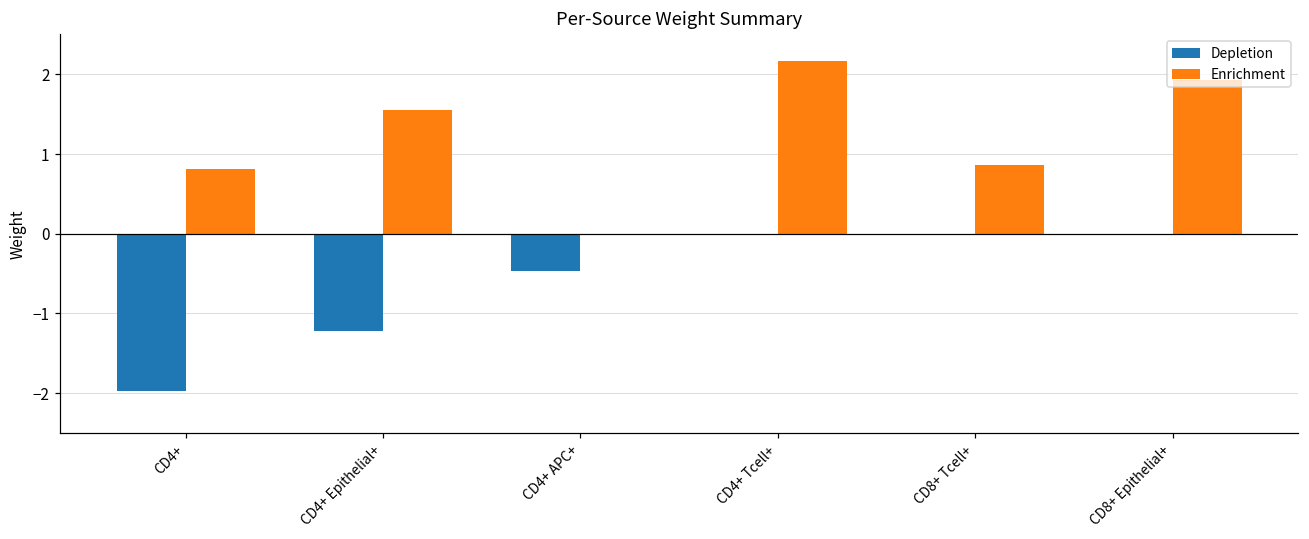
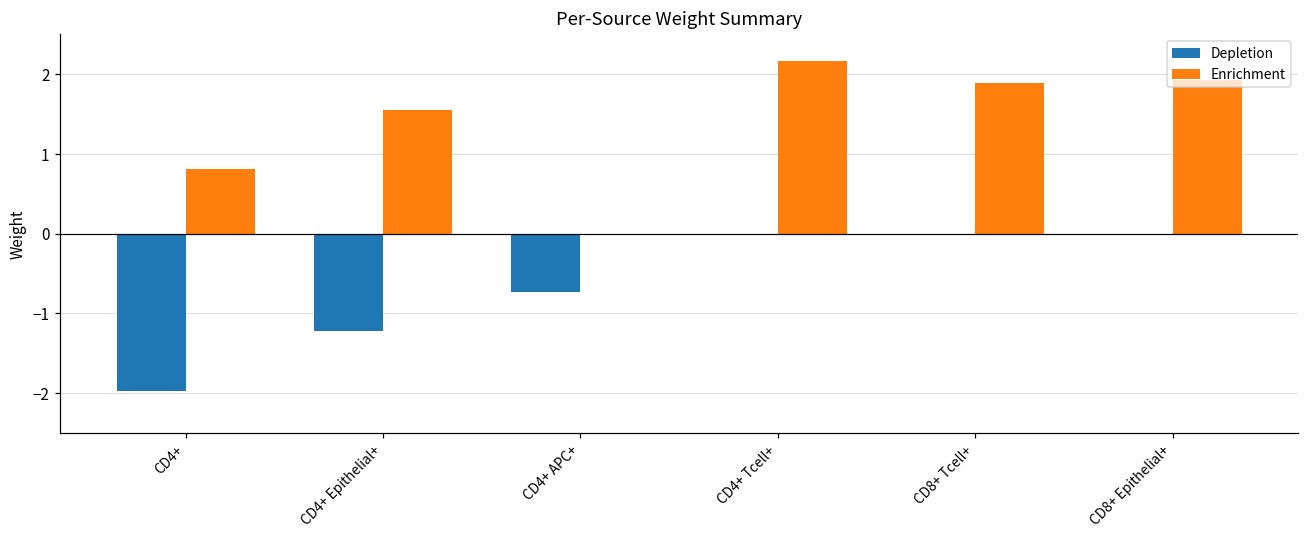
Depletion, CD4+ APC+: -0.5 -> -0.7
Enrichment, CD8+ Tcell+: 0.9 -> 1.9
